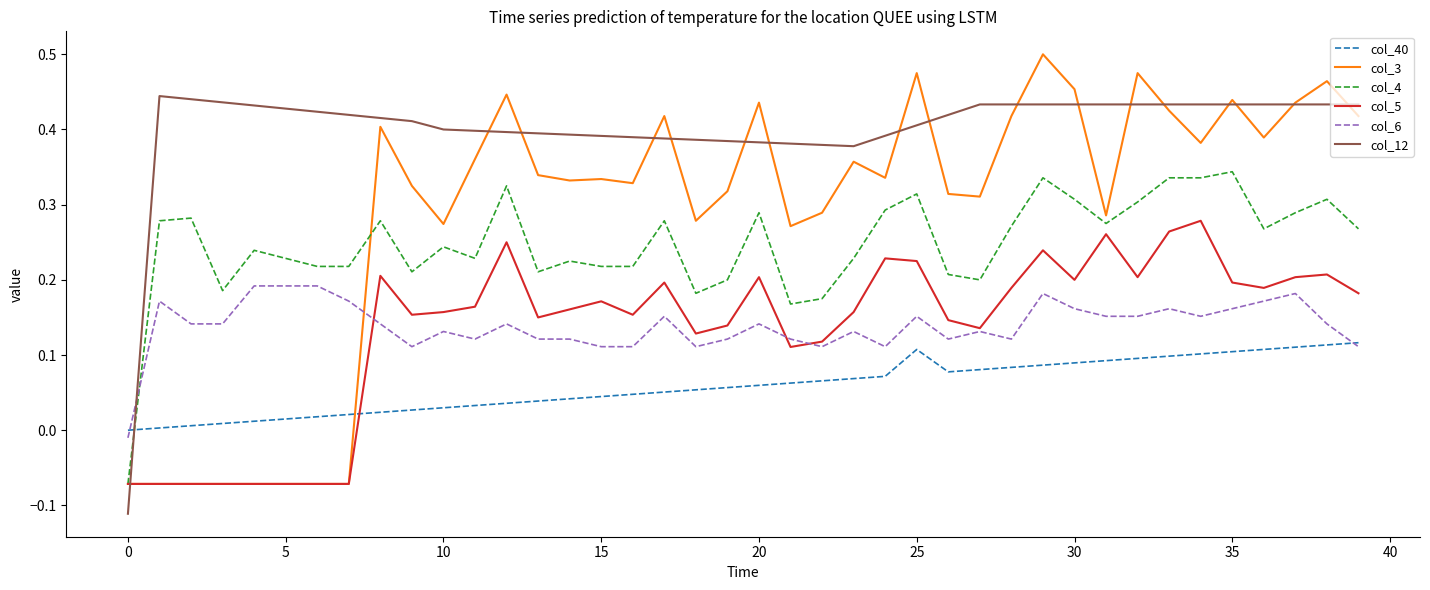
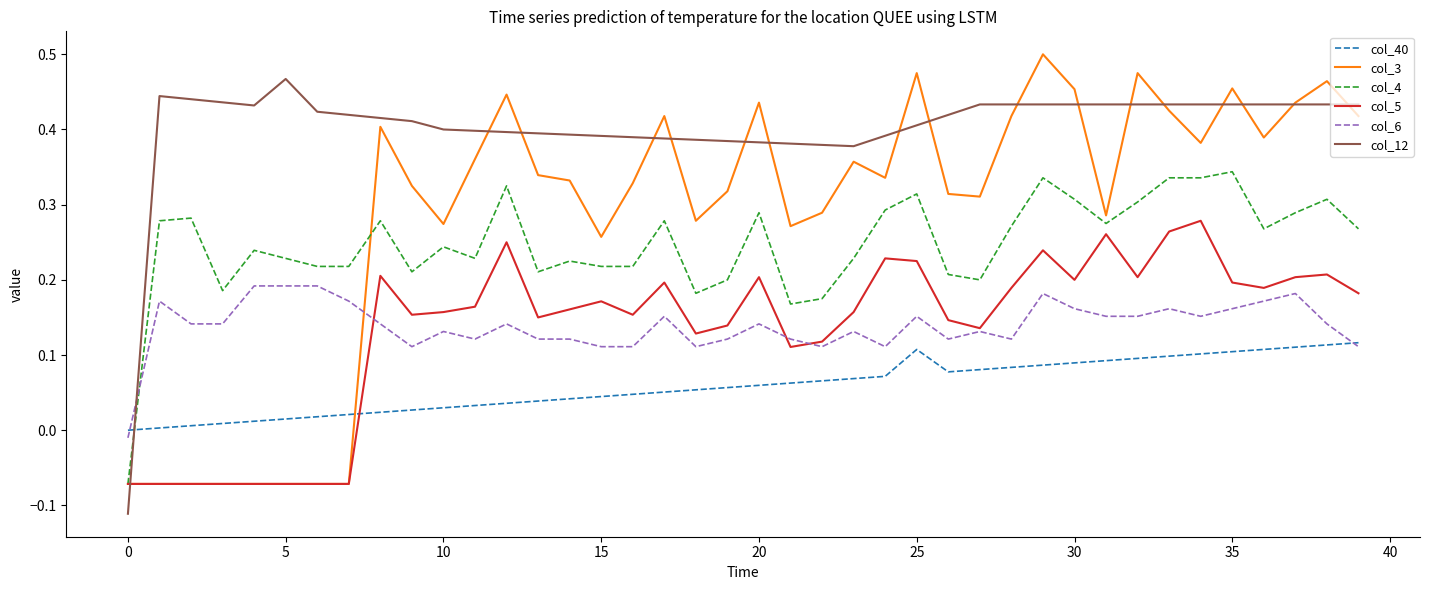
col_12, 5: 0.43 -> 0.47
col_3, 15: 0.33 -> 0.26
col_3, 35: 0.44 -> 0.45
